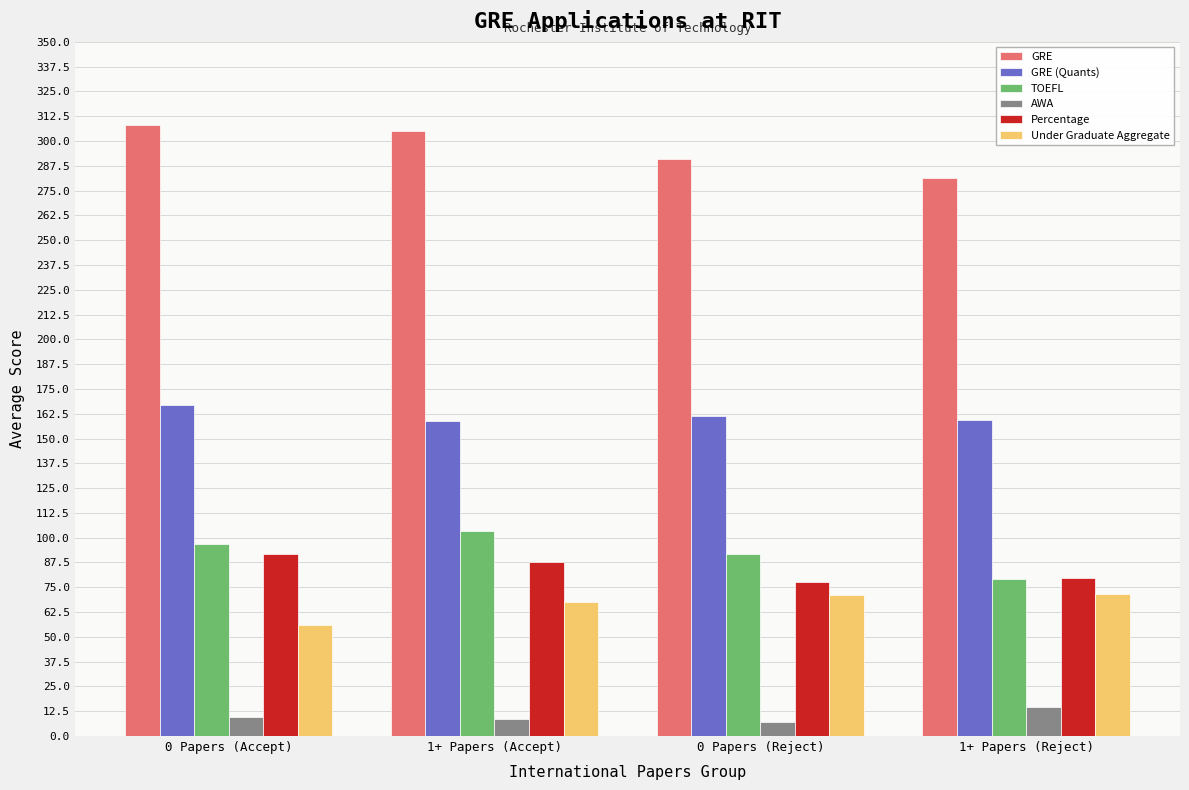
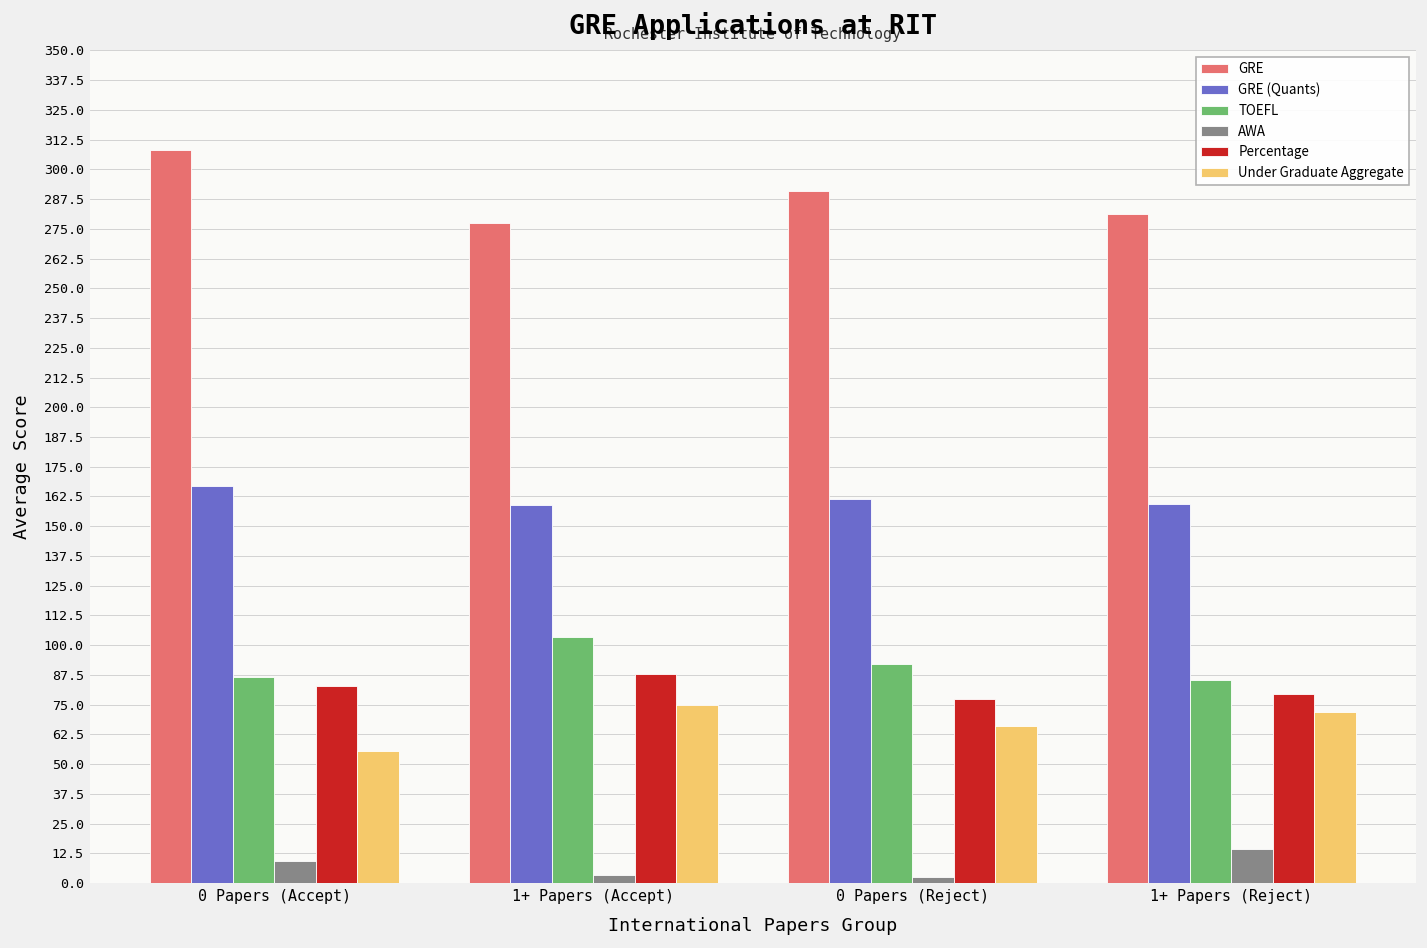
TOEFL, 0 Papers (Accept): 97 -> 87
Percentage, 0 Papers (Accept): 92 -> 83
GRE, 1+ Papers (Accept): 305 -> 277
AWA, 1+ Papers (Accept): 9 -> 3
Under Graduate Aggregate, 1+ Papers (Accept): 68 -> 75
AWA, 0 Papers (Reject): 7 -> 3
Under Graduate Aggregate, 0 Papers (Reject): 71 -> 66
TOEFL, 1+ Papers (Reject): 79 -> 85
